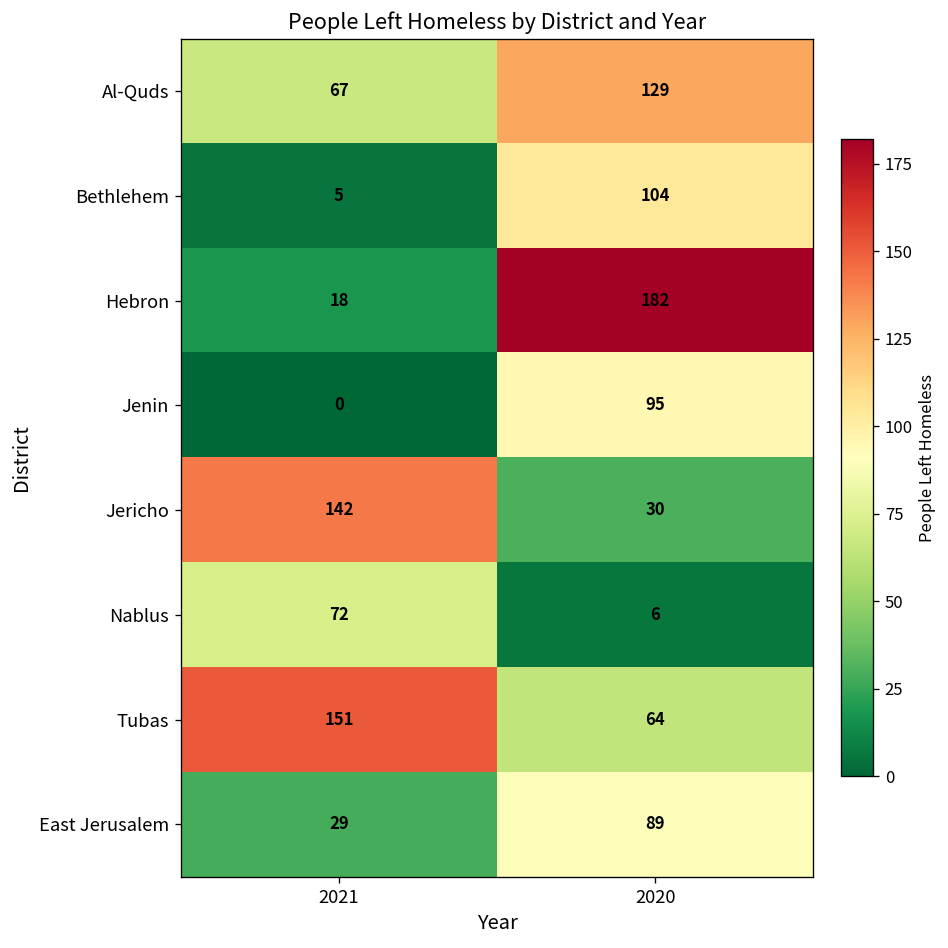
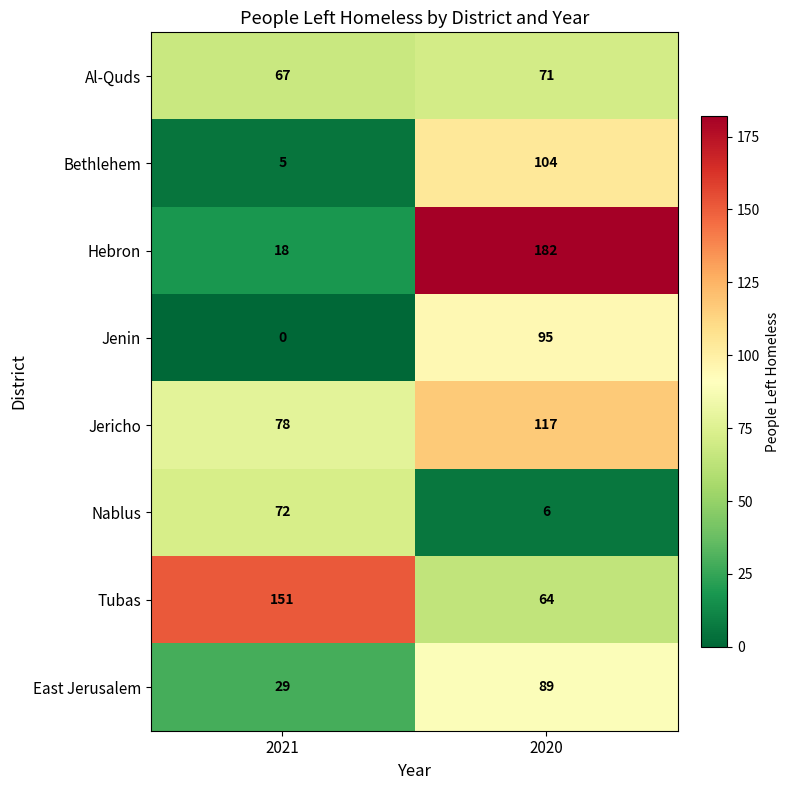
Al-Quds, 2020: 129 -> 71
Jericho, 2021: 142 -> 78
Jericho, 2020: 30 -> 117
